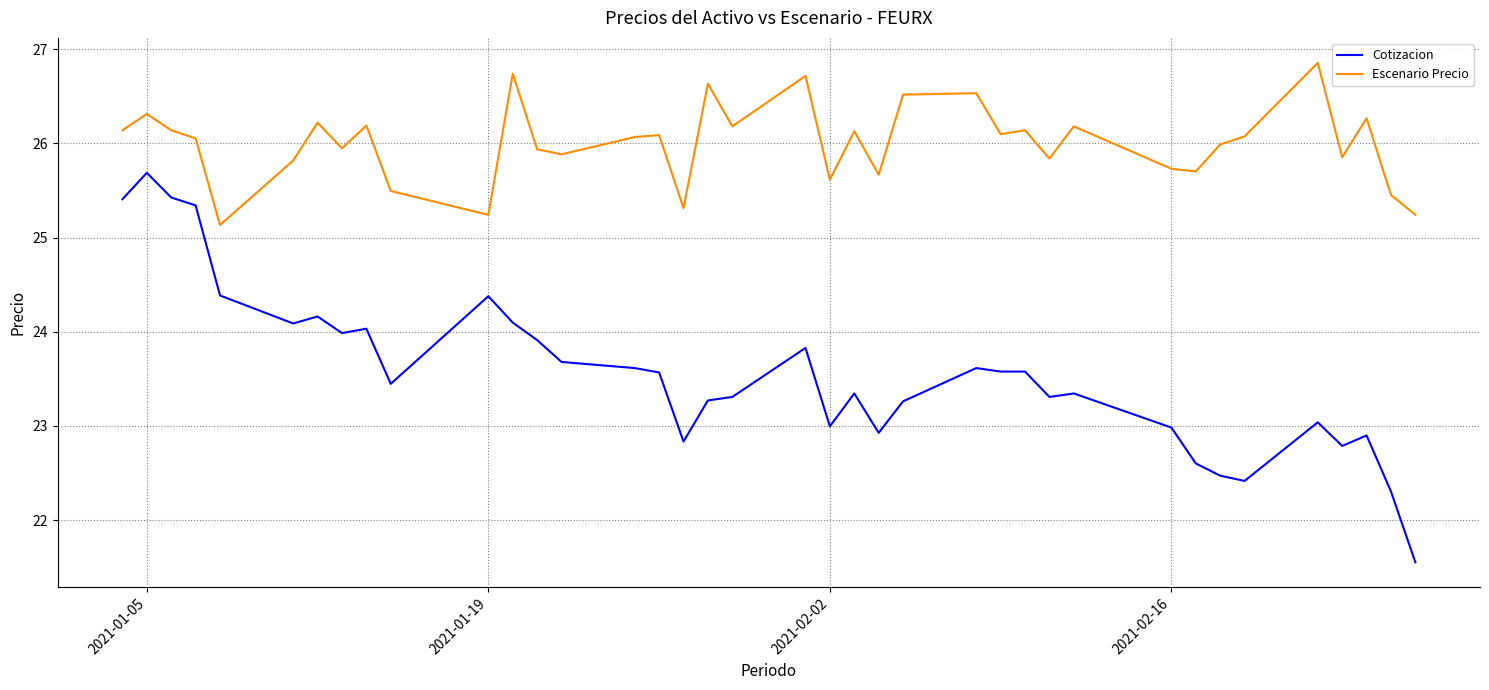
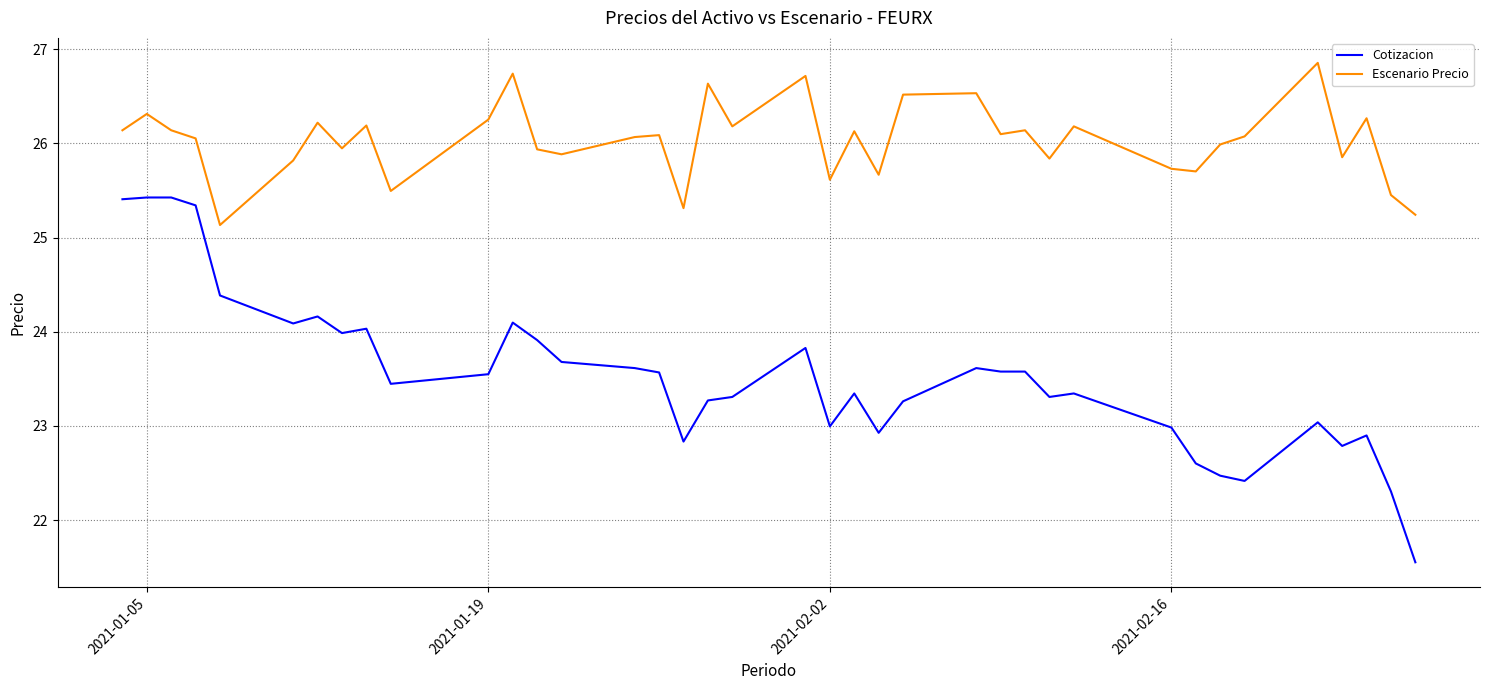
Cotizacion, 2021-01-05: 25.7 -> 25.4
Cotizacion, 2021-01-19: 24.4 -> 23.5
Escenario Precio, 2021-01-19: 25.2 -> 26.3
